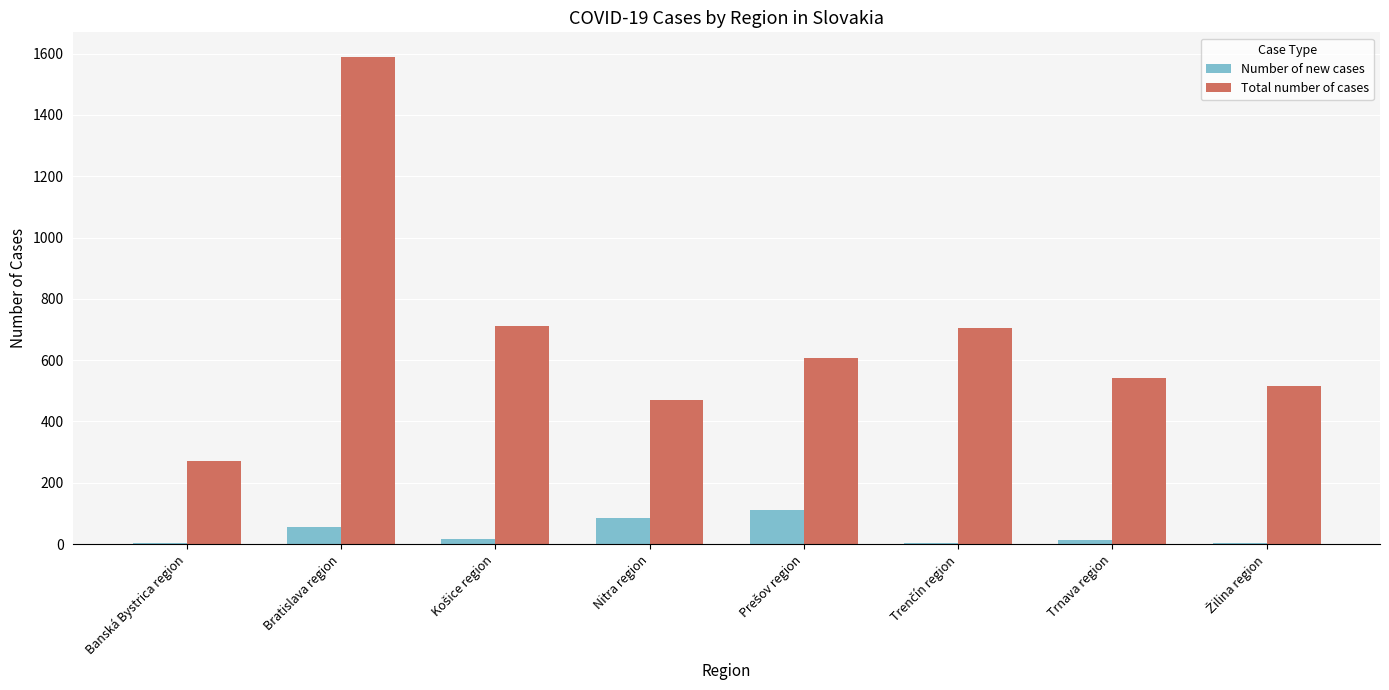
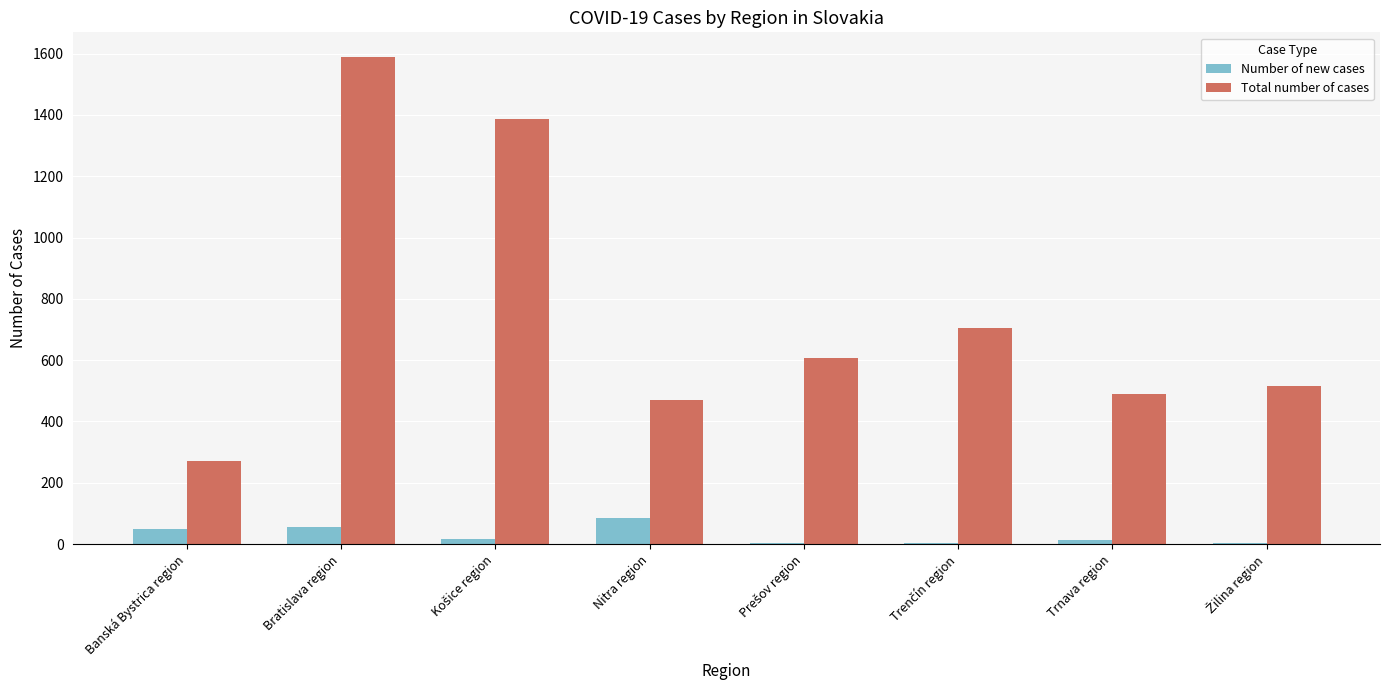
Number of new cases, Banská Bystrica region: 10 -> 50
Total number of cases, Košice region: 710 -> 1390
Number of new cases, Prešov region: 110 -> 0
Total number of cases, Trnava region: 540 -> 490
